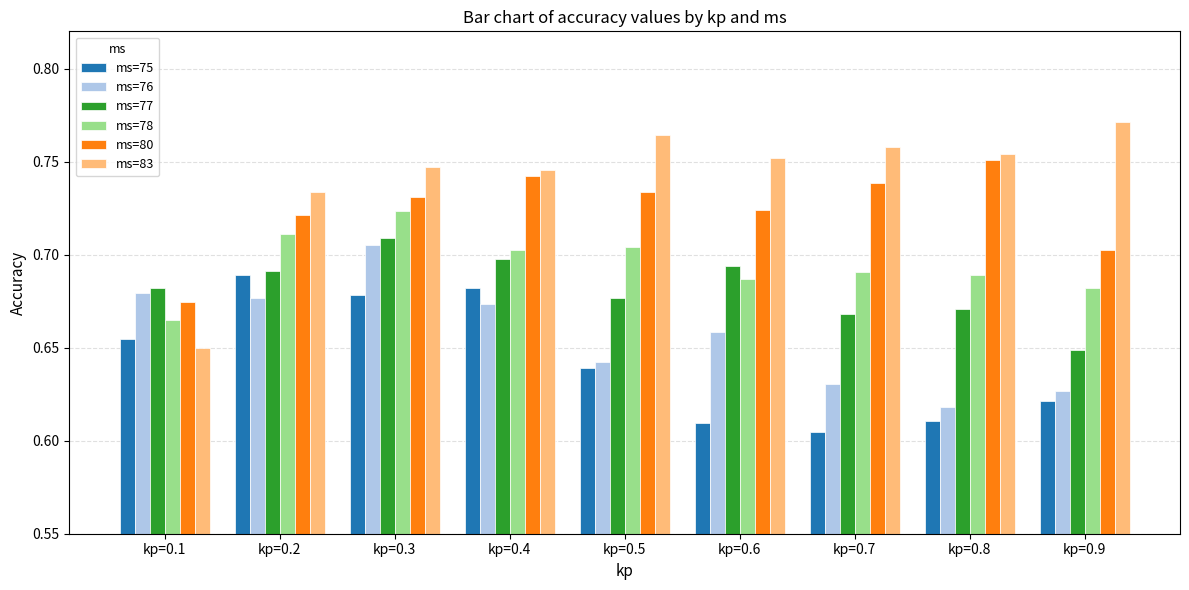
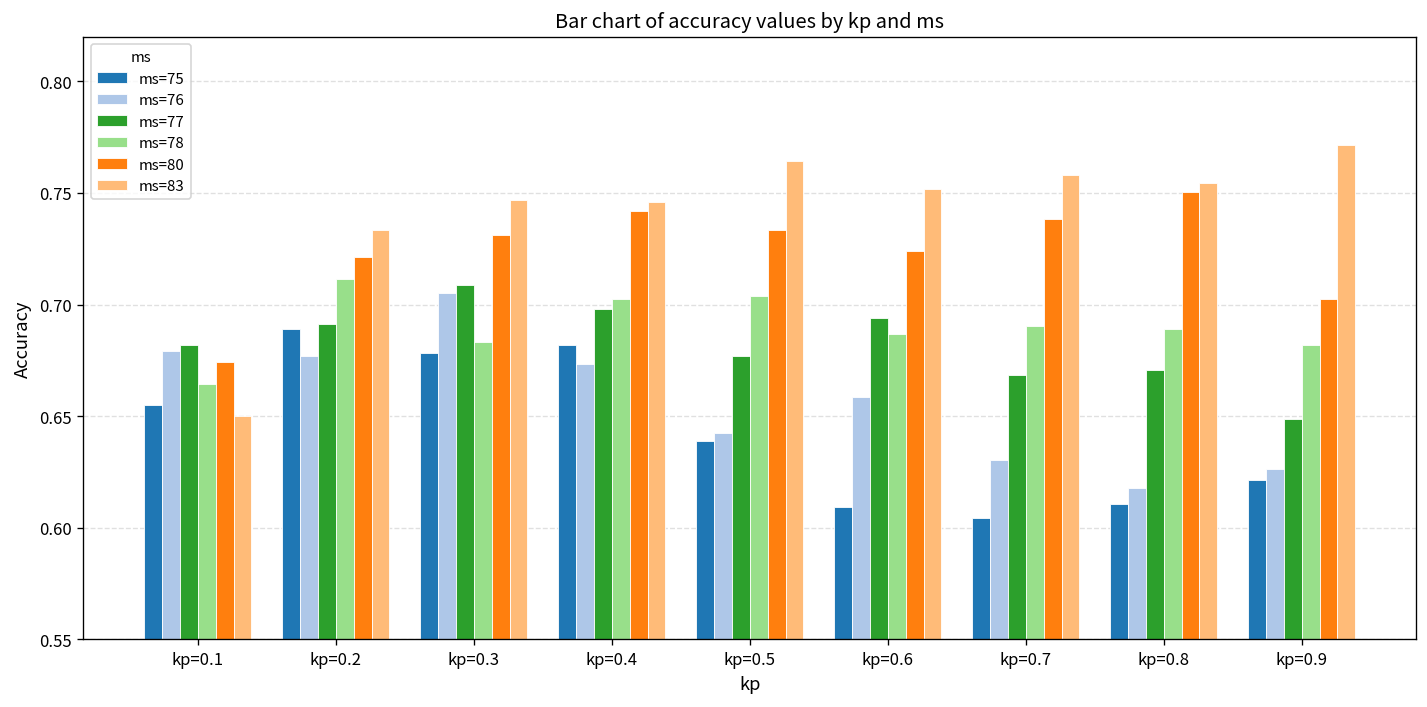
ms=78, kp=0.3: 0.724 -> 0.683
